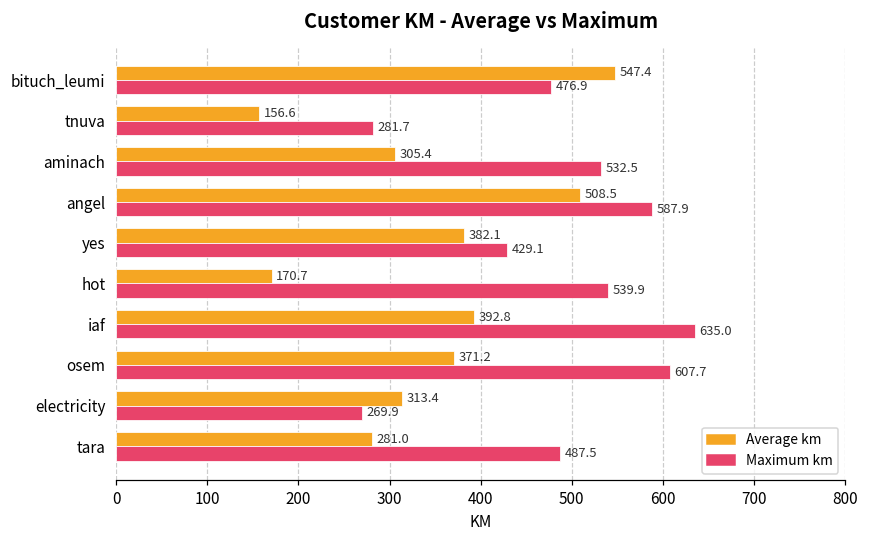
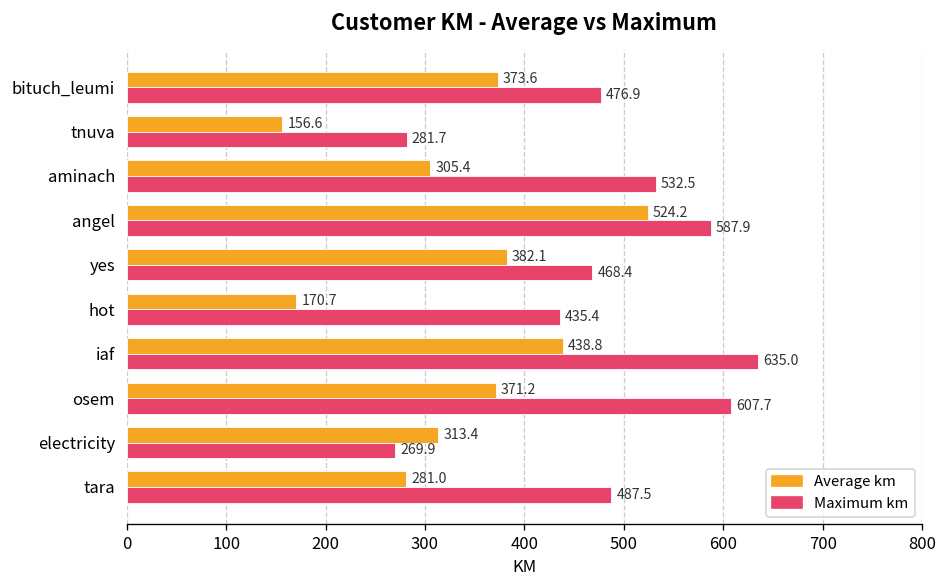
Average km, bituch_leumi: 547.4 -> 373.6
Average km, angel: 508.5 -> 524.2
Maximum km, yes: 429.1 -> 468.4
Maximum km, hot: 539.9 -> 435.4
Average km, iaf: 392.8 -> 438.8
